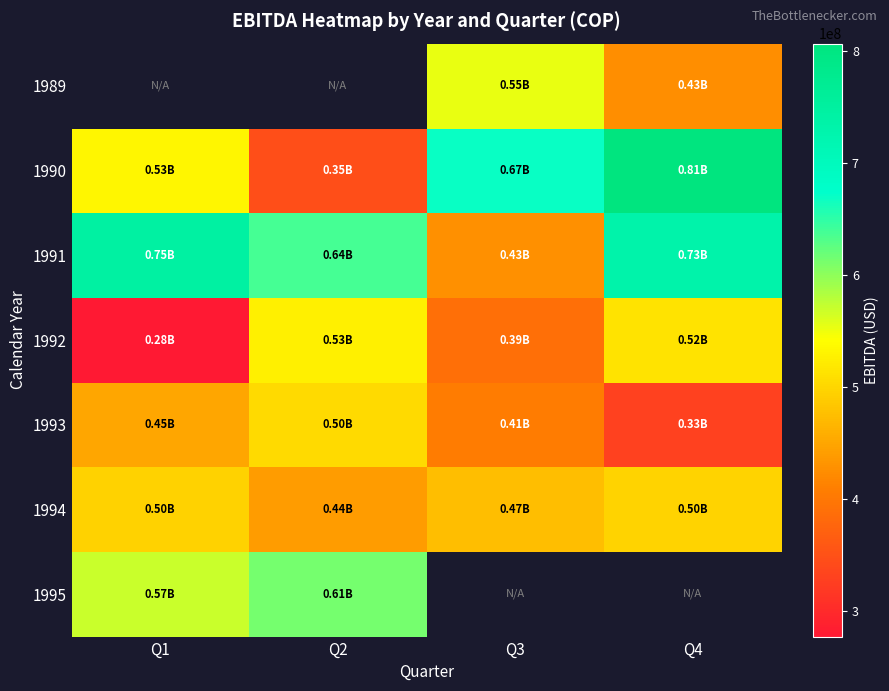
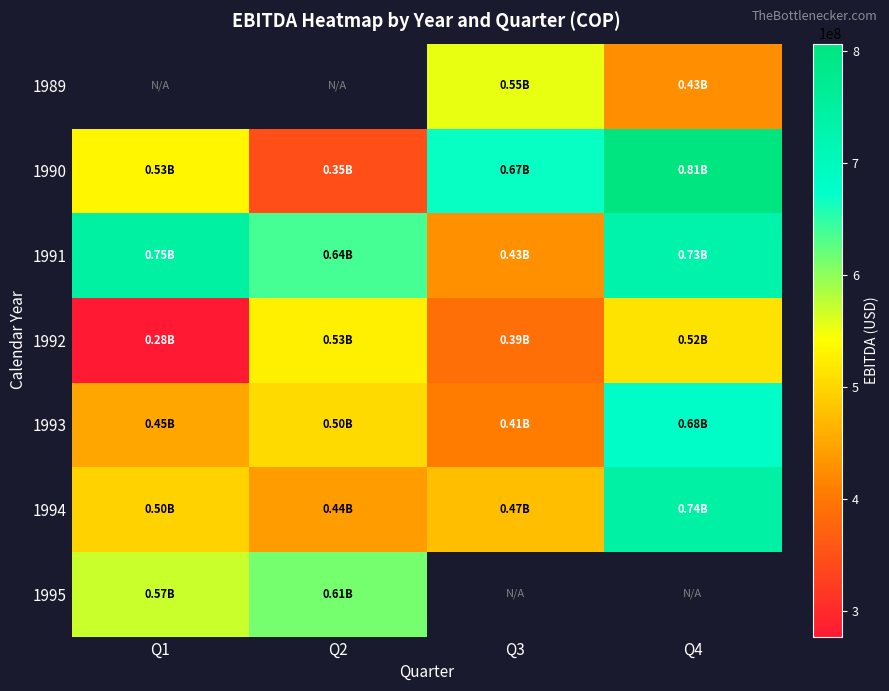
1993, Q4: 0.33B -> 0.68B
1994, Q4: 0.50B -> 0.74B
